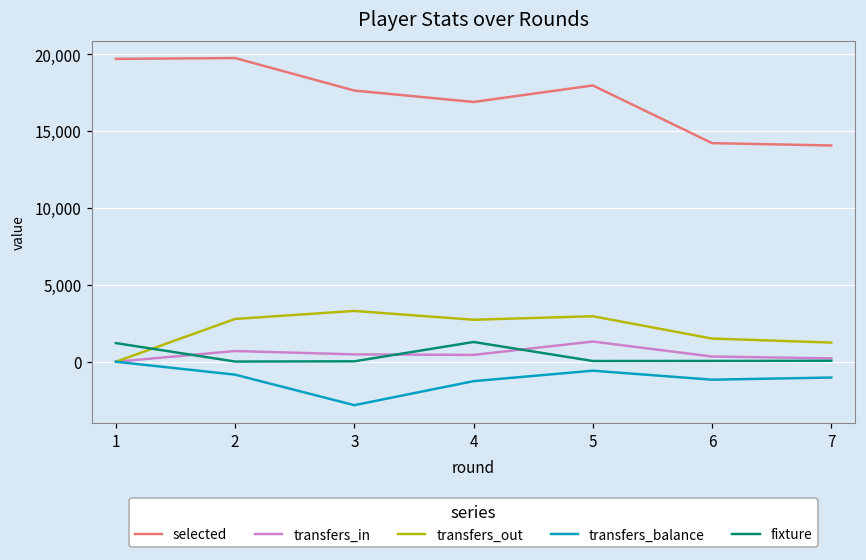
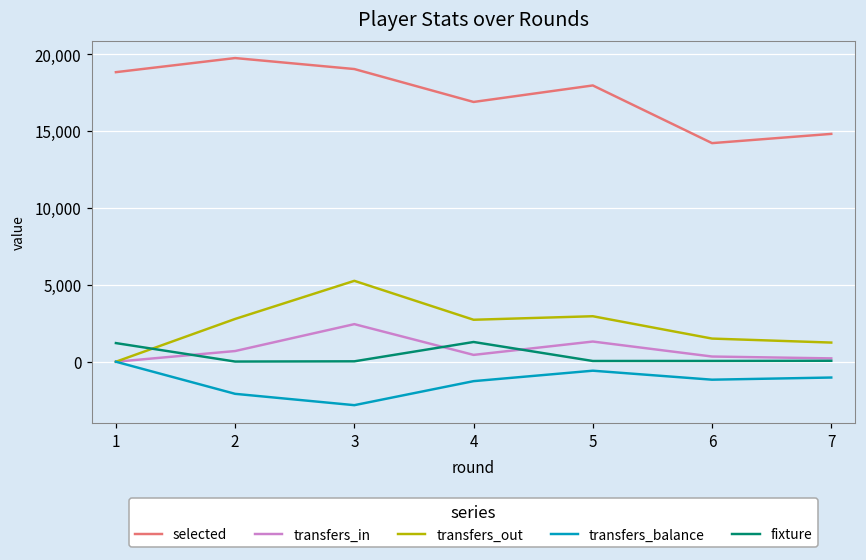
selected, 1: 19,700 -> 18,800
transfers_balance, 2: -800 -> -2,100
selected, 3: 17,600 -> 19,000
transfers_in, 3: 500 -> 2,400
transfers_out, 3: 3,300 -> 5,300
selected, 7: 14,100 -> 14,800
